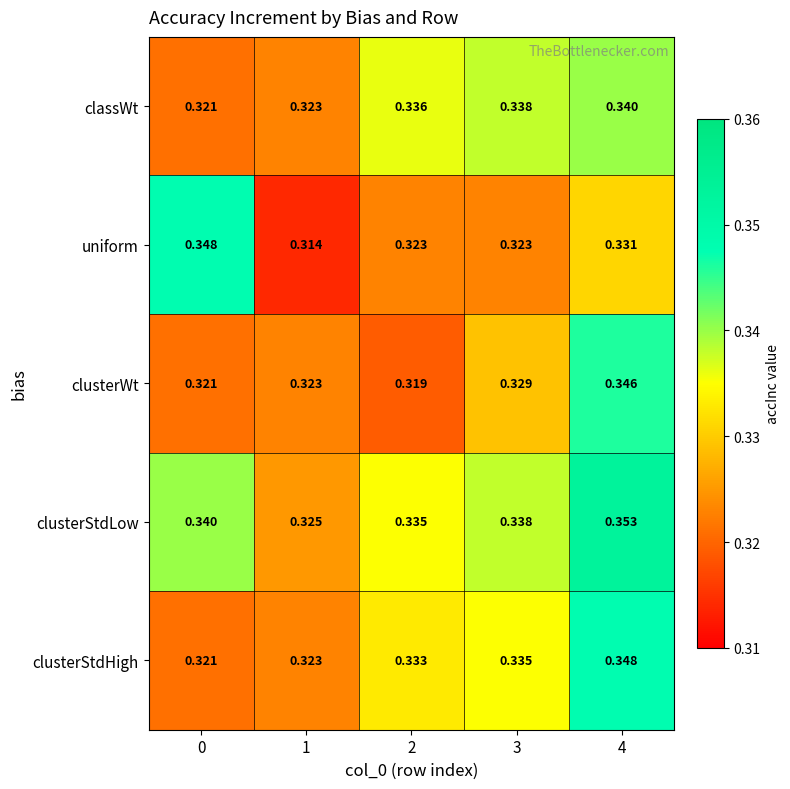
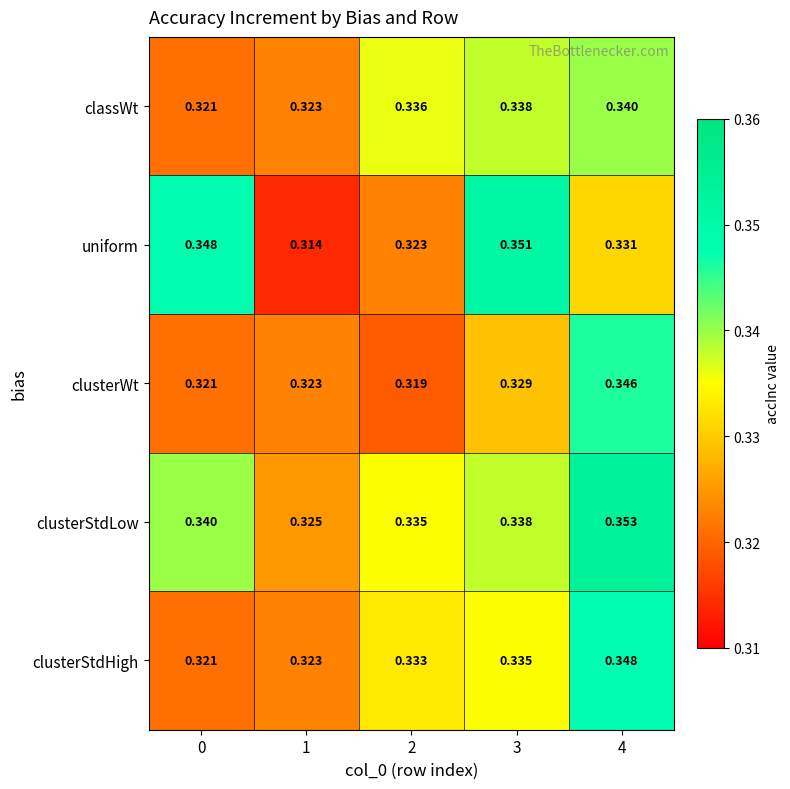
uniform, 3: 0.323 -> 0.351
